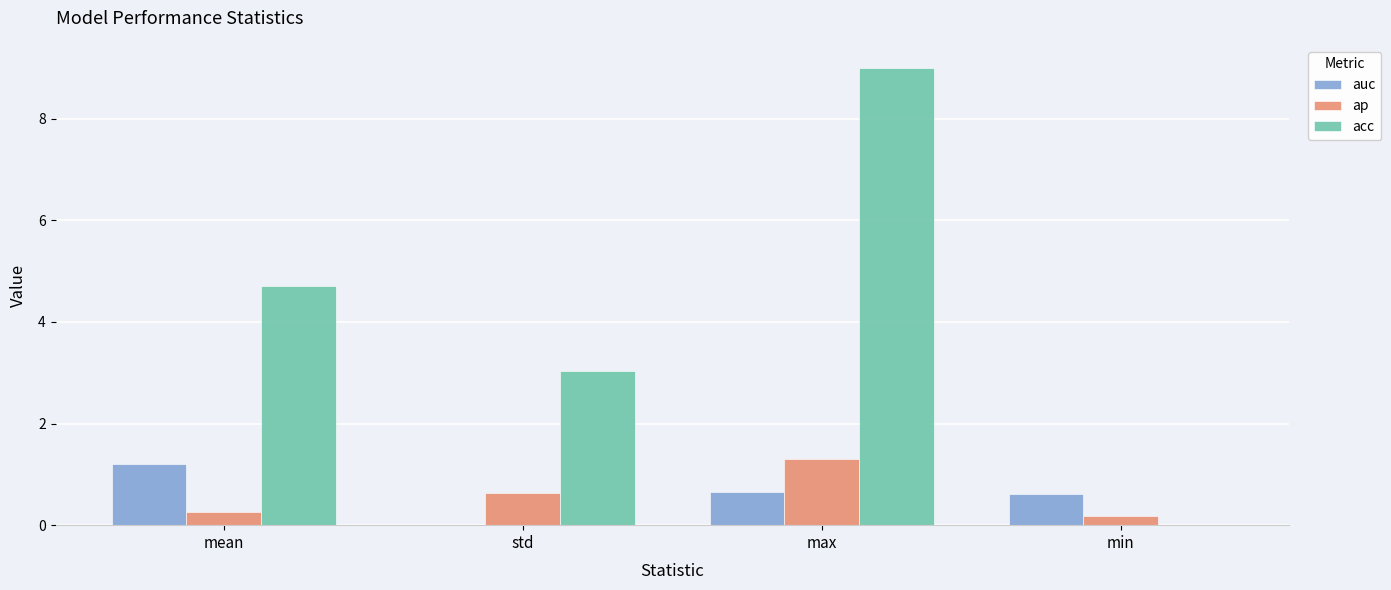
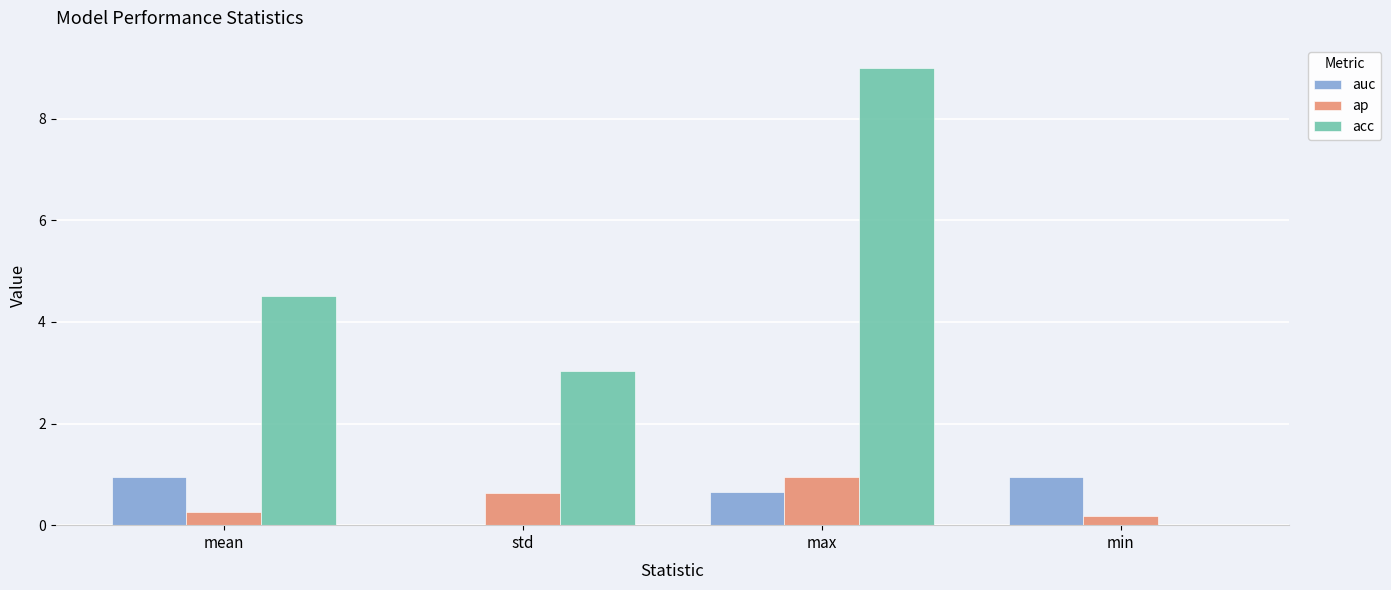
auc, mean: 1.2 -> 0.9
acc, mean: 4.7 -> 4.5
ap, max: 1.3 -> 0.9
auc, min: 0.6 -> 0.9
